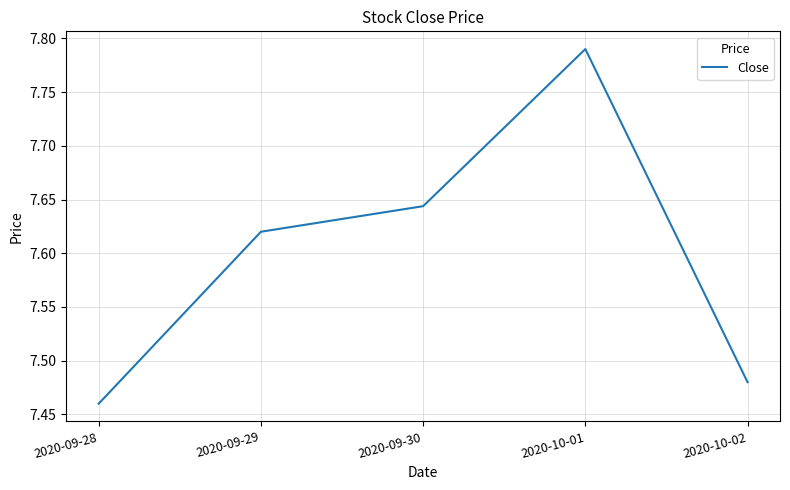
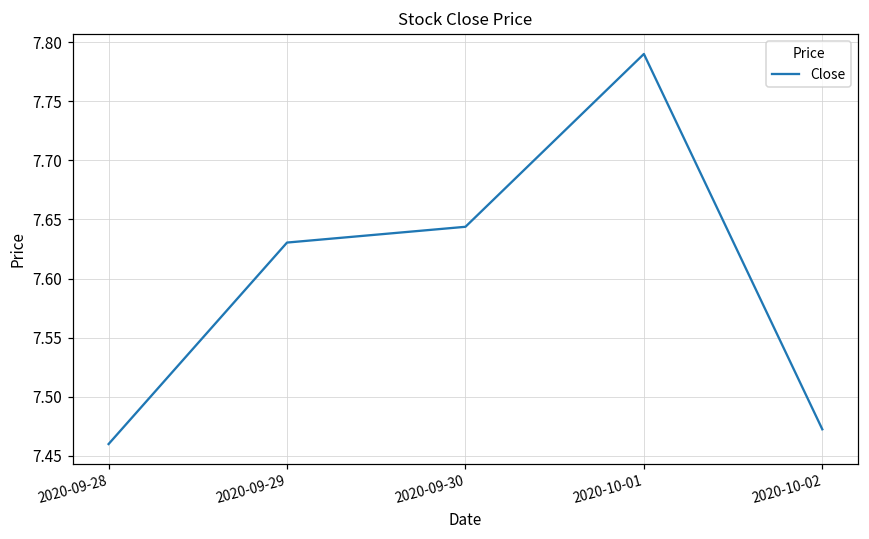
2020-09-29: 7.620 -> 7.630
2020-10-02: 7.480 -> 7.472
